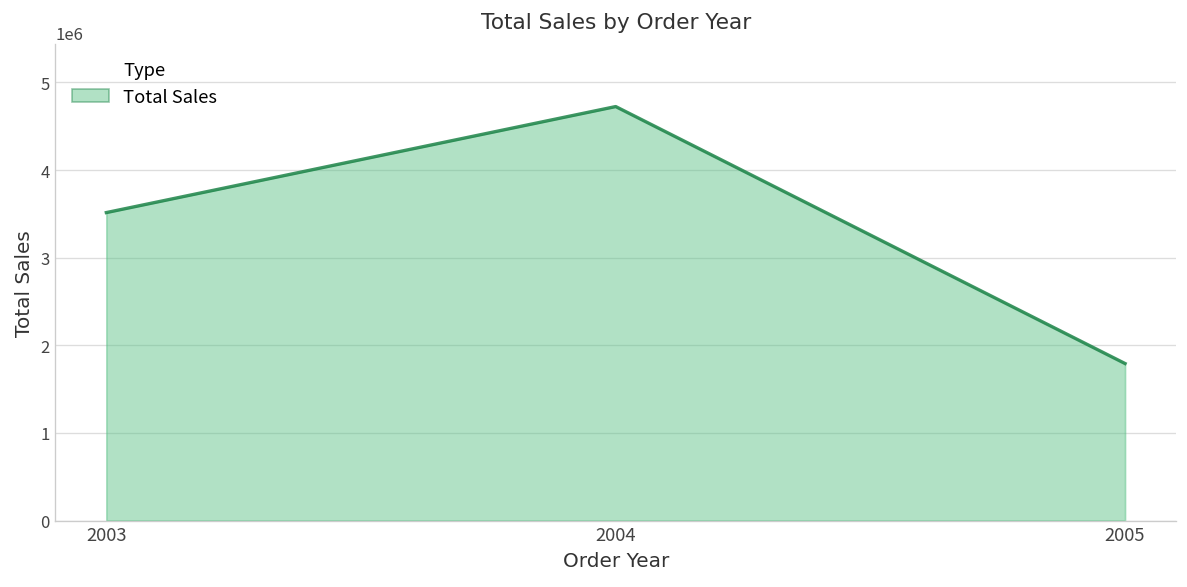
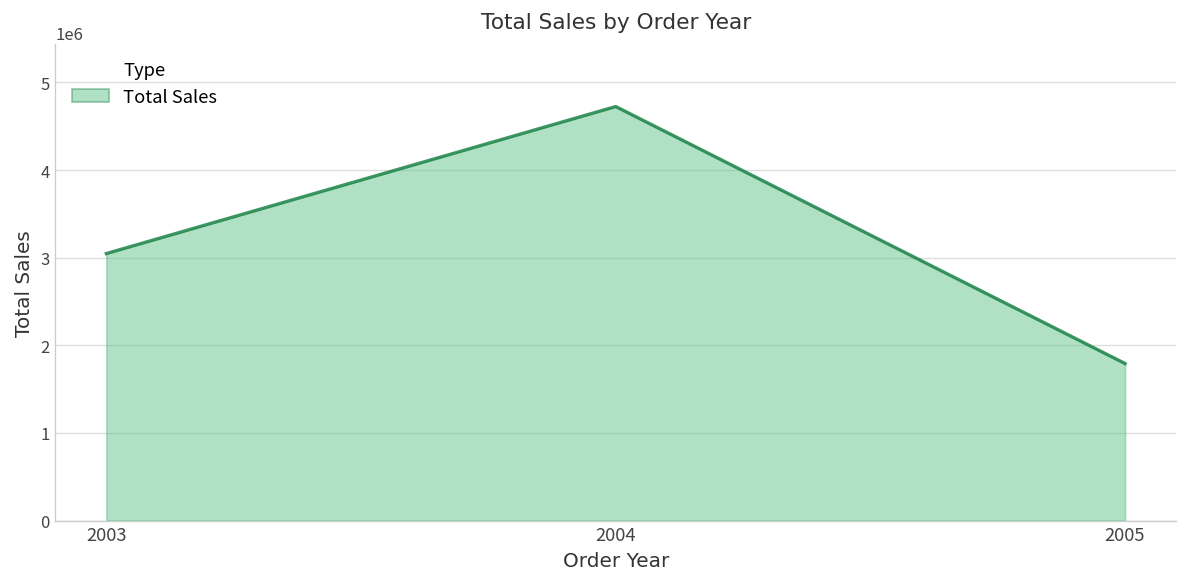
2003: 3500000 -> 3000000
